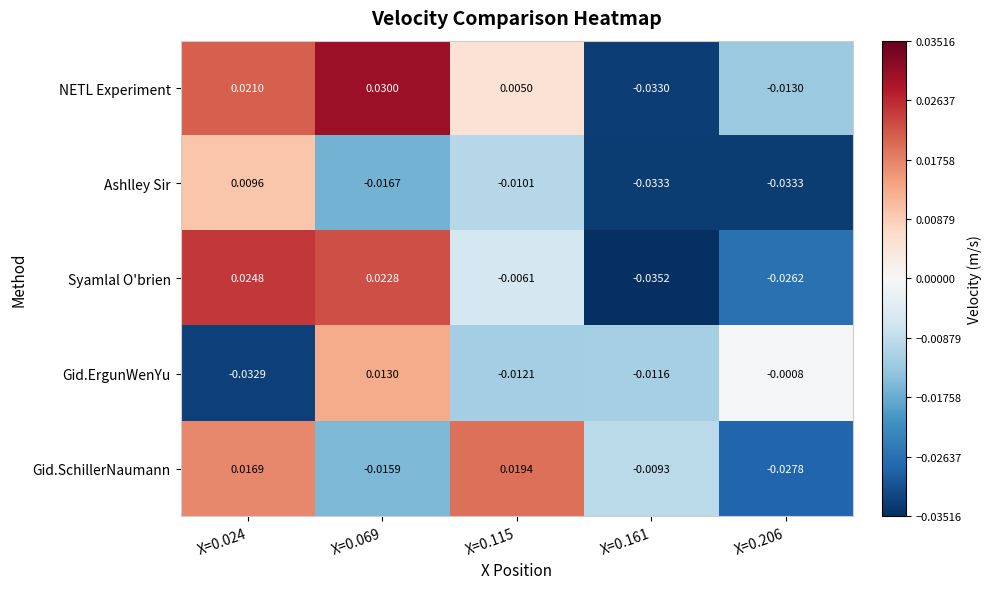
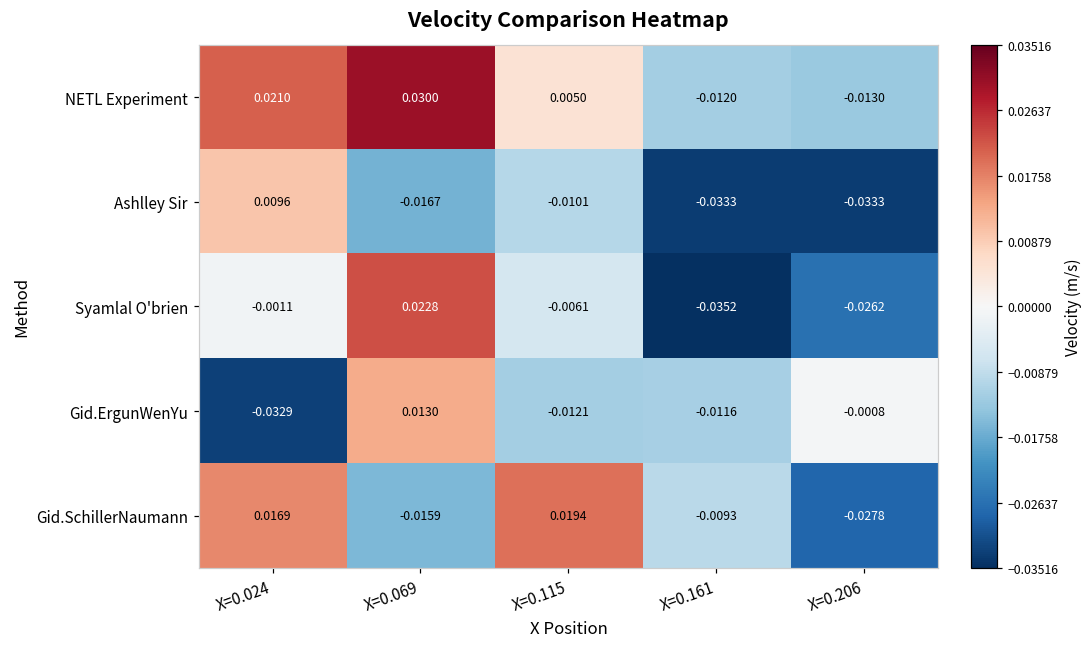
NETL Experiment, X=0.161: -0.0330 -> -0.0120
Syamlal O'brien, X=0.024: 0.0248 -> -0.0011
